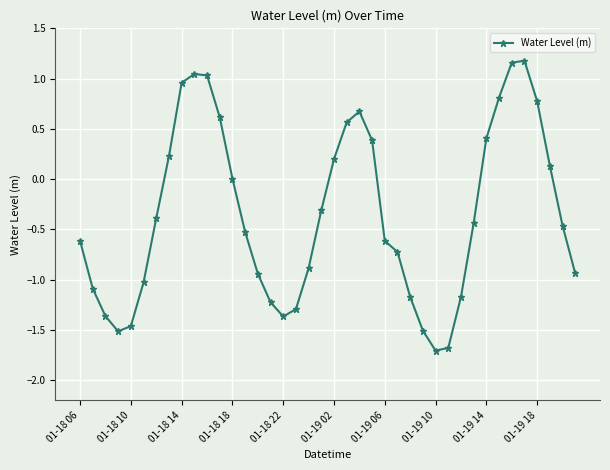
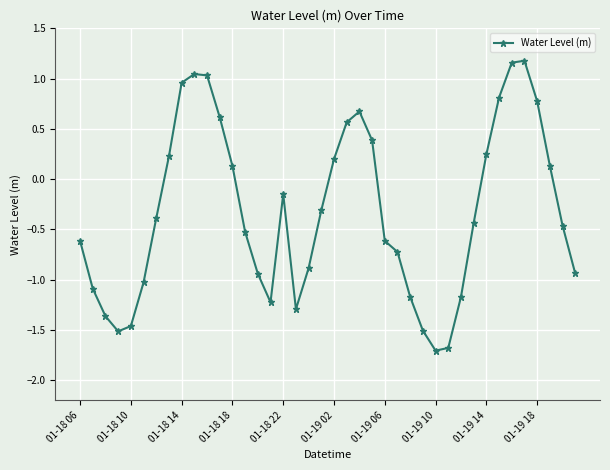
01-18 18: 0.01 -> 0.13
01-18 22: -1.36 -> -0.15
01-19 14: 0.41 -> 0.25
